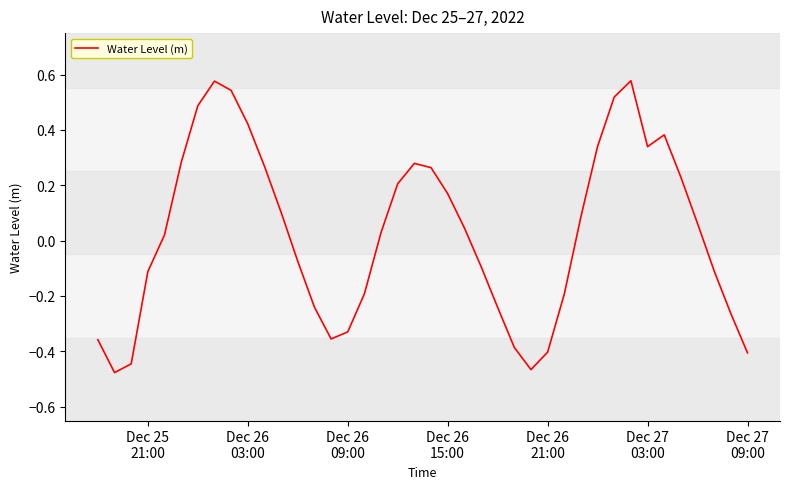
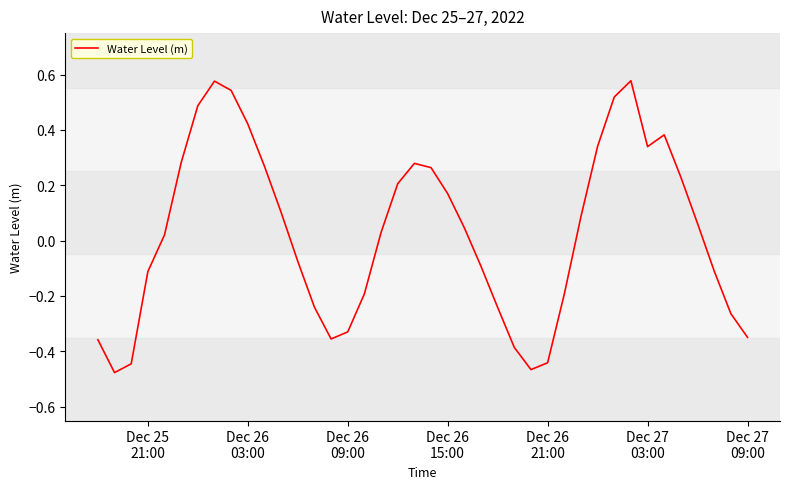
Dec 26 21:00: -0.40 -> -0.44
Dec 27 09:00: -0.41 -> -0.35
